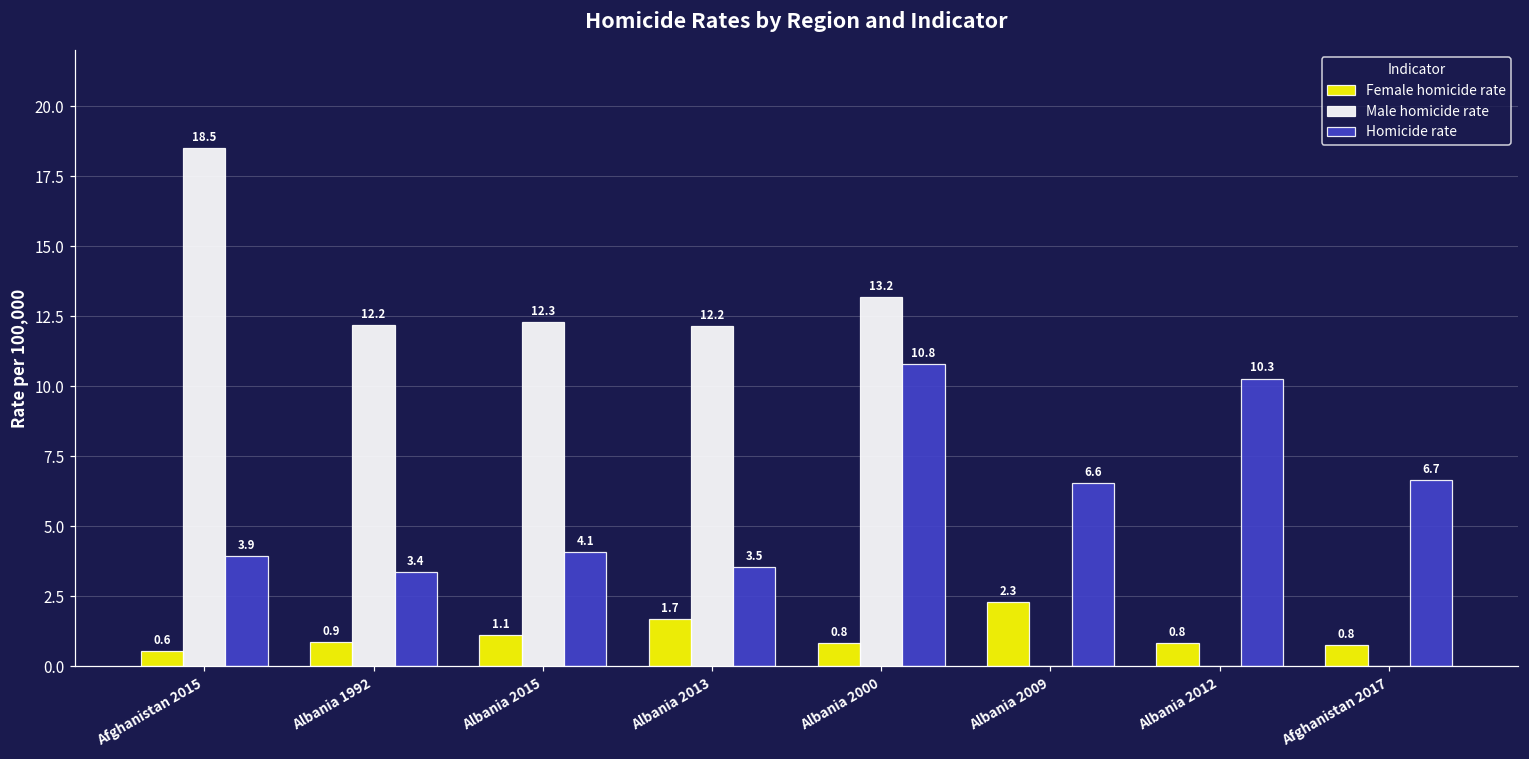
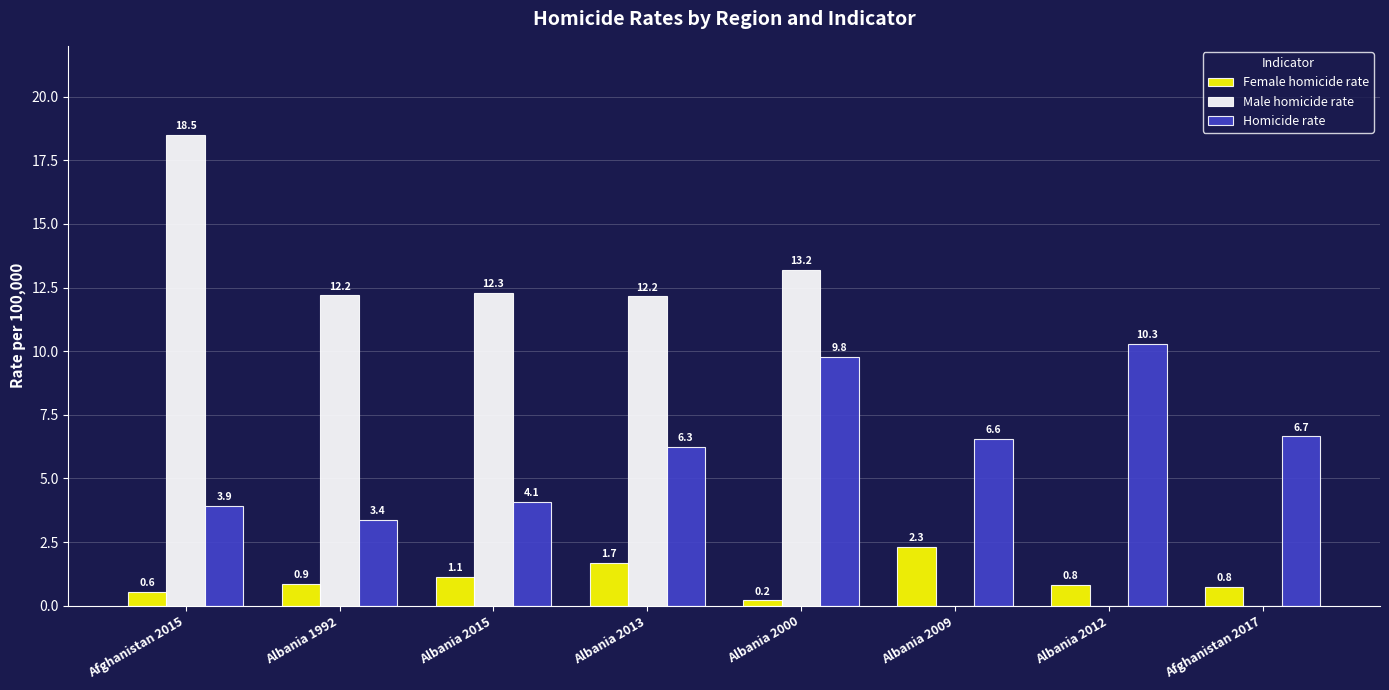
Homicide rate, Albania 2013: 3.5 -> 6.3
Female homicide rate, Albania 2000: 0.8 -> 0.2
Homicide rate, Albania 2000: 10.8 -> 9.8
